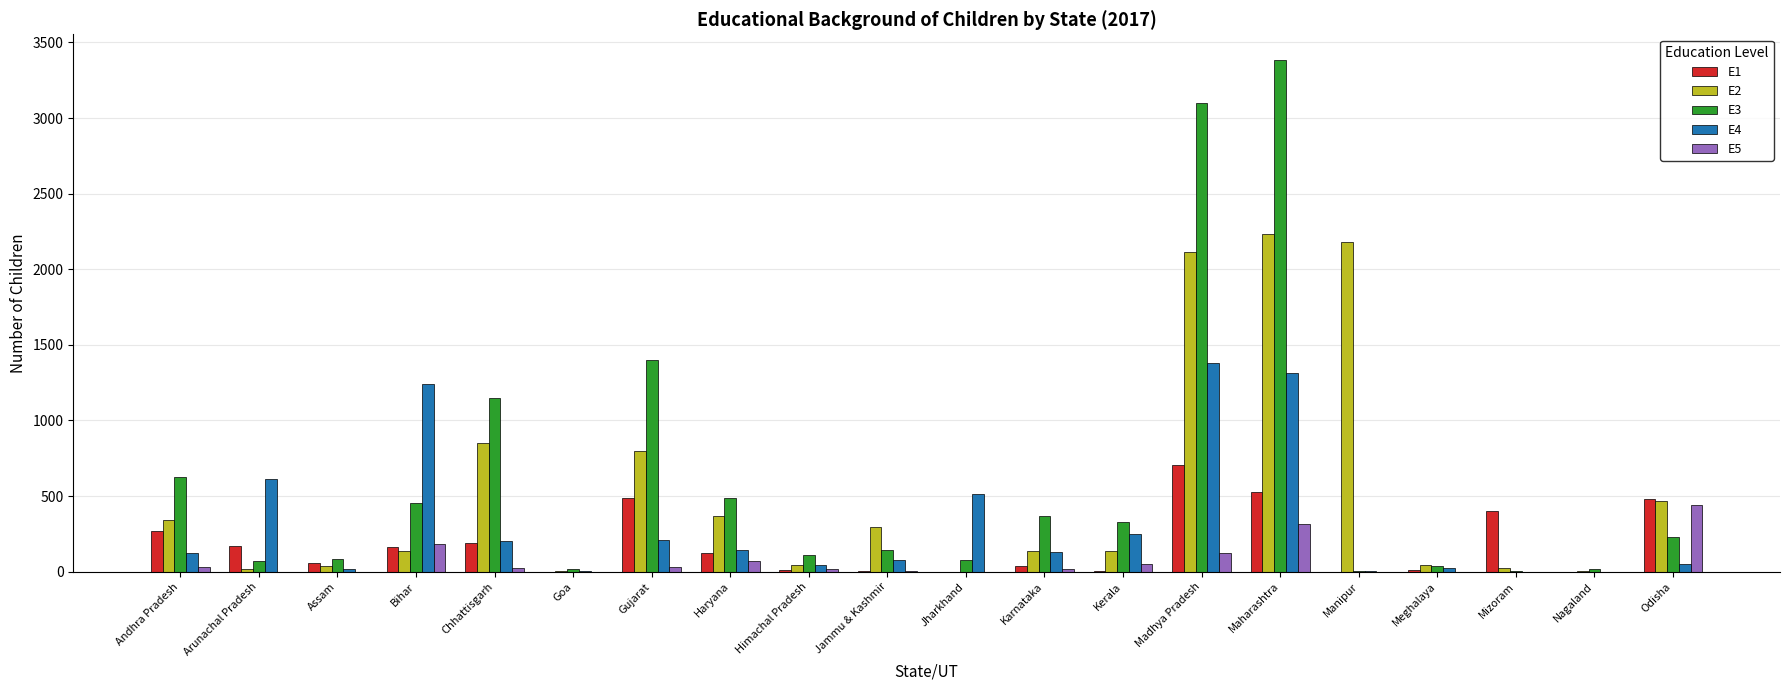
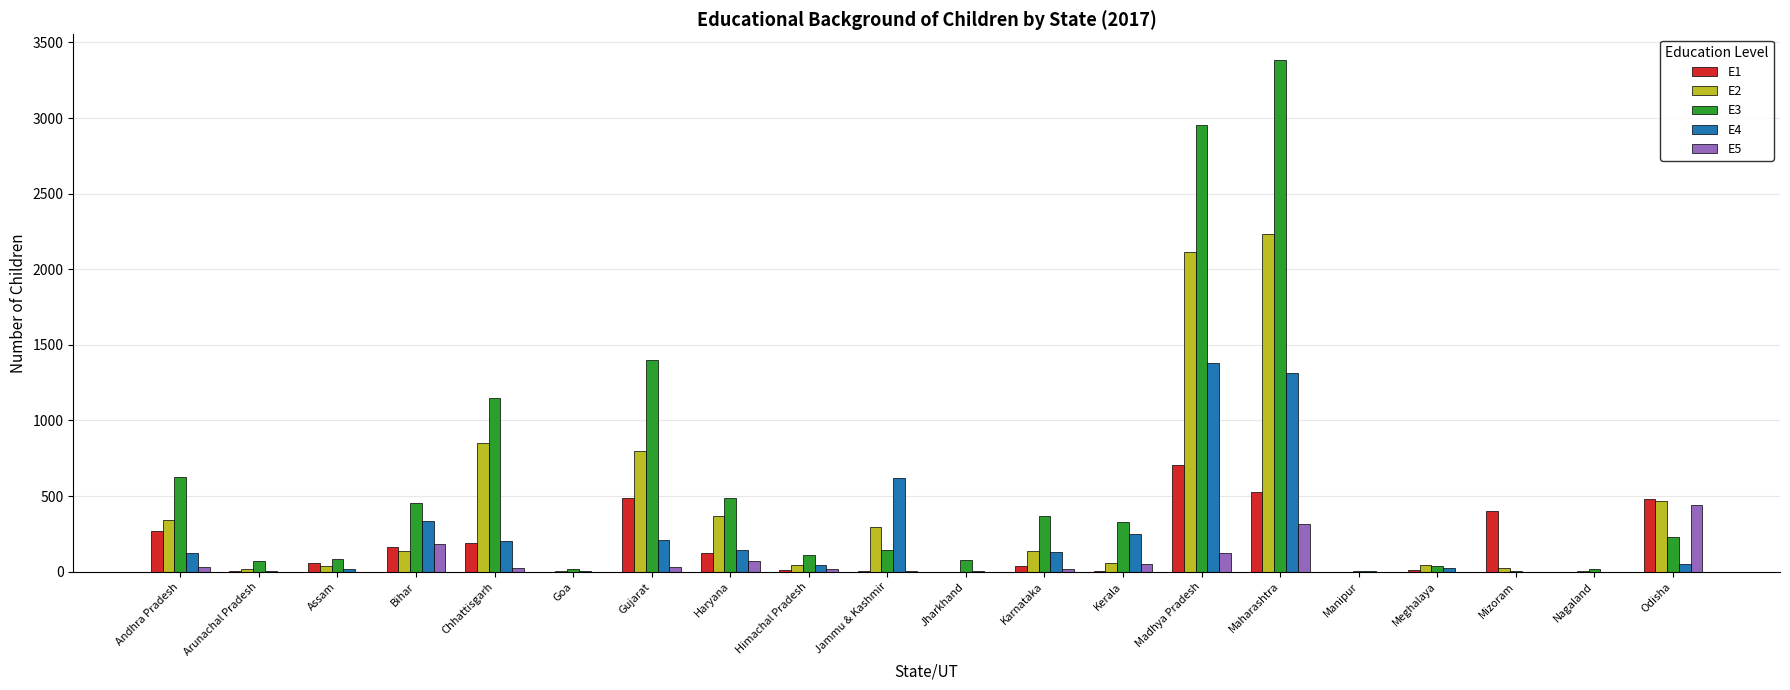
E1, Arunachal Pradesh: 170 -> 0
E4, Arunachal Pradesh: 610 -> 0
E4, Bihar: 1240 -> 330
E4, Jammu & Kashmir: 80 -> 620
E4, Jharkhand: 510 -> 10
E2, Kerala: 140 -> 50
E3, Madhya Pradesh: 3100 -> 2950
E2, Manipur: 2180 -> 0
